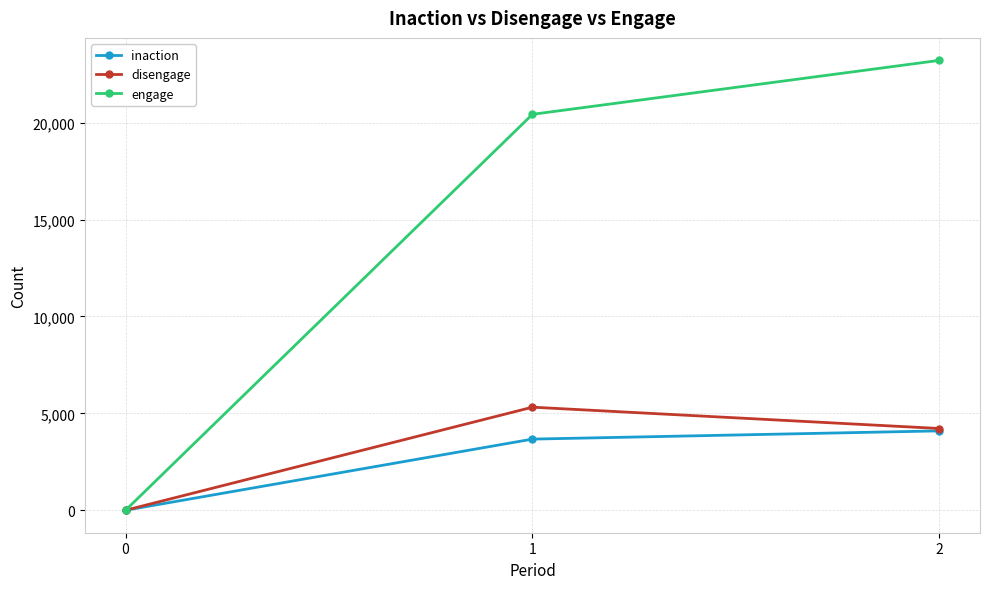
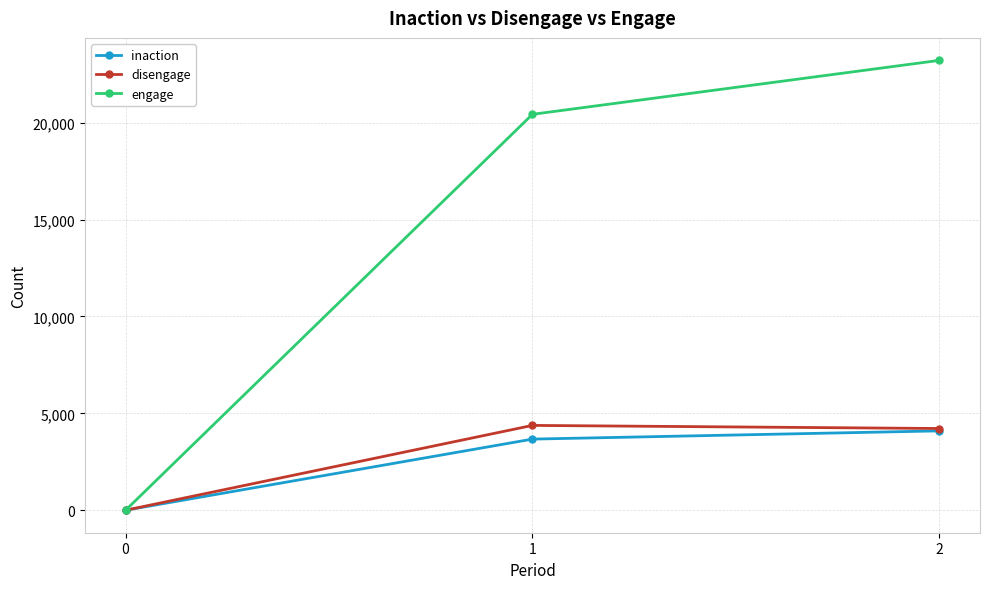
disengage, 1: 5,300 -> 4,400
